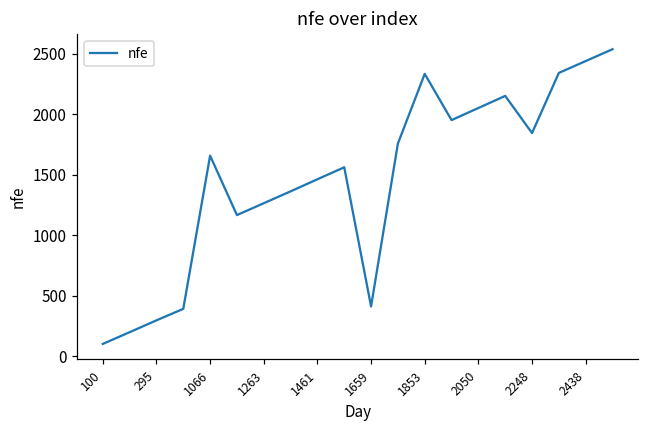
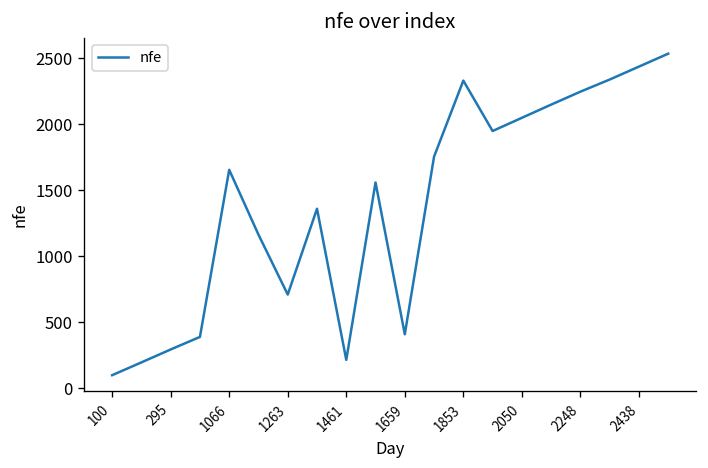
1263: 1260 -> 710
1461: 1460 -> 220
2248: 1840 -> 2250
